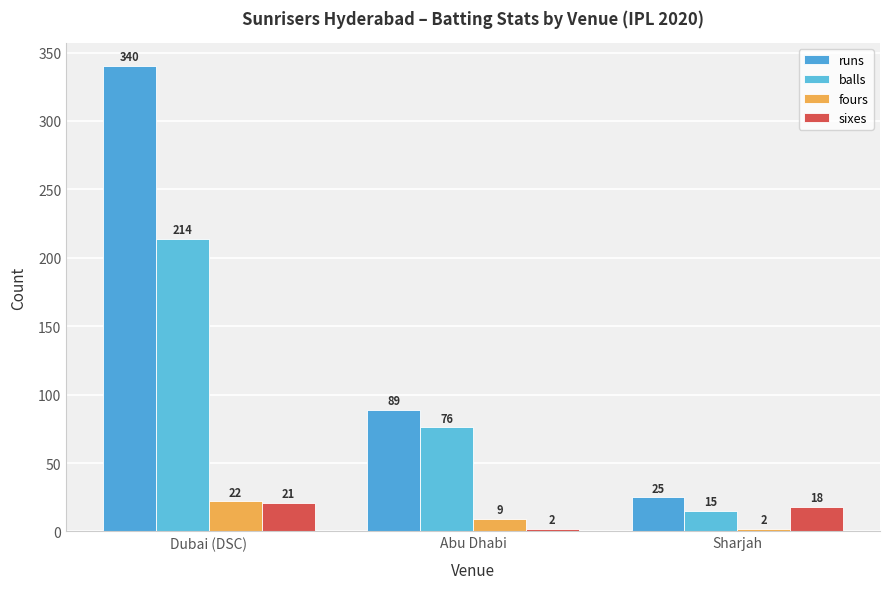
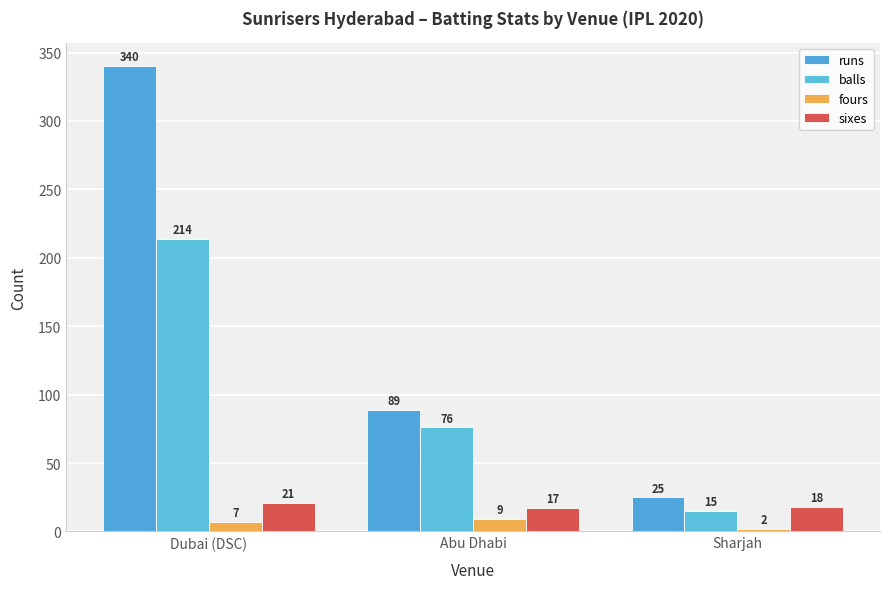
fours, Dubai (DSC): 22 -> 7
sixes, Abu Dhabi: 2 -> 17
